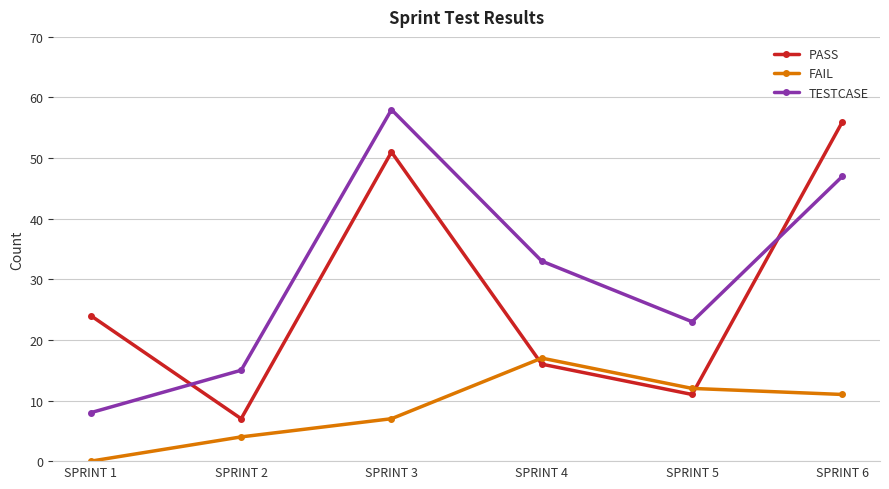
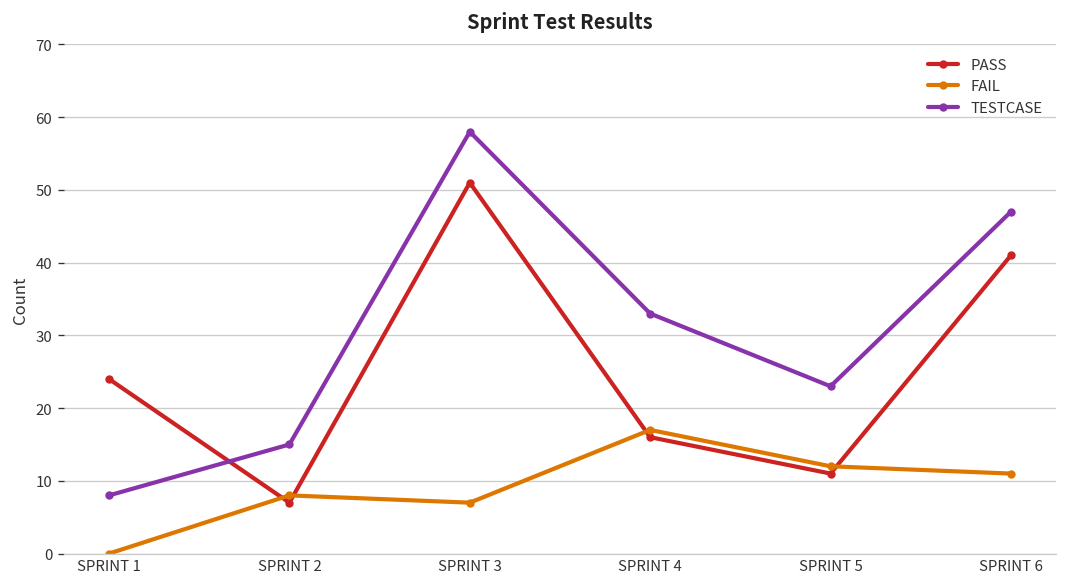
FAIL, SPRINT 2: 4 -> 8
PASS, SPRINT 6: 56 -> 41
